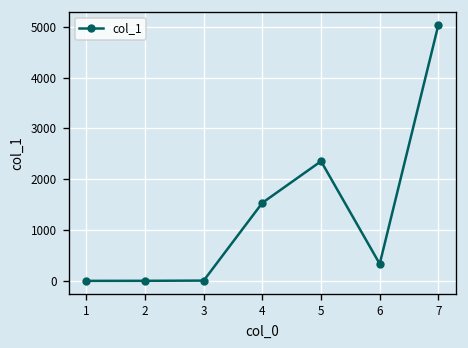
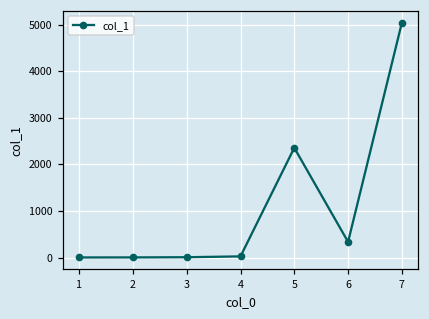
4: 1500 -> 0
